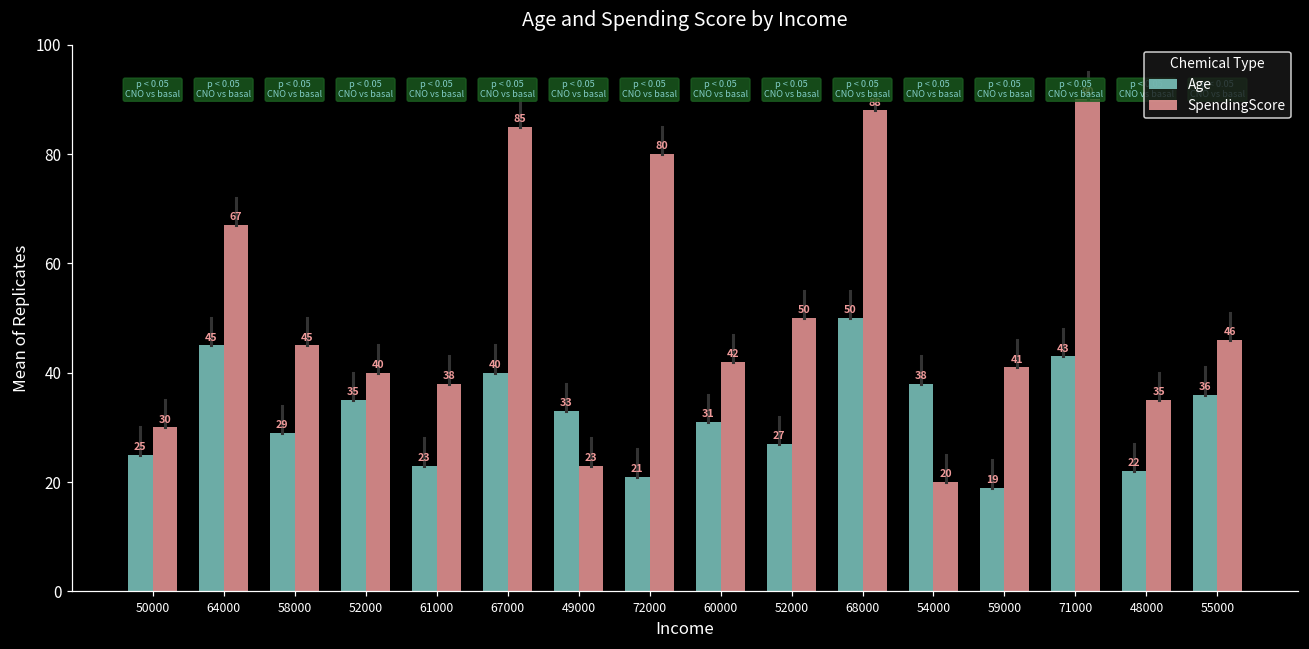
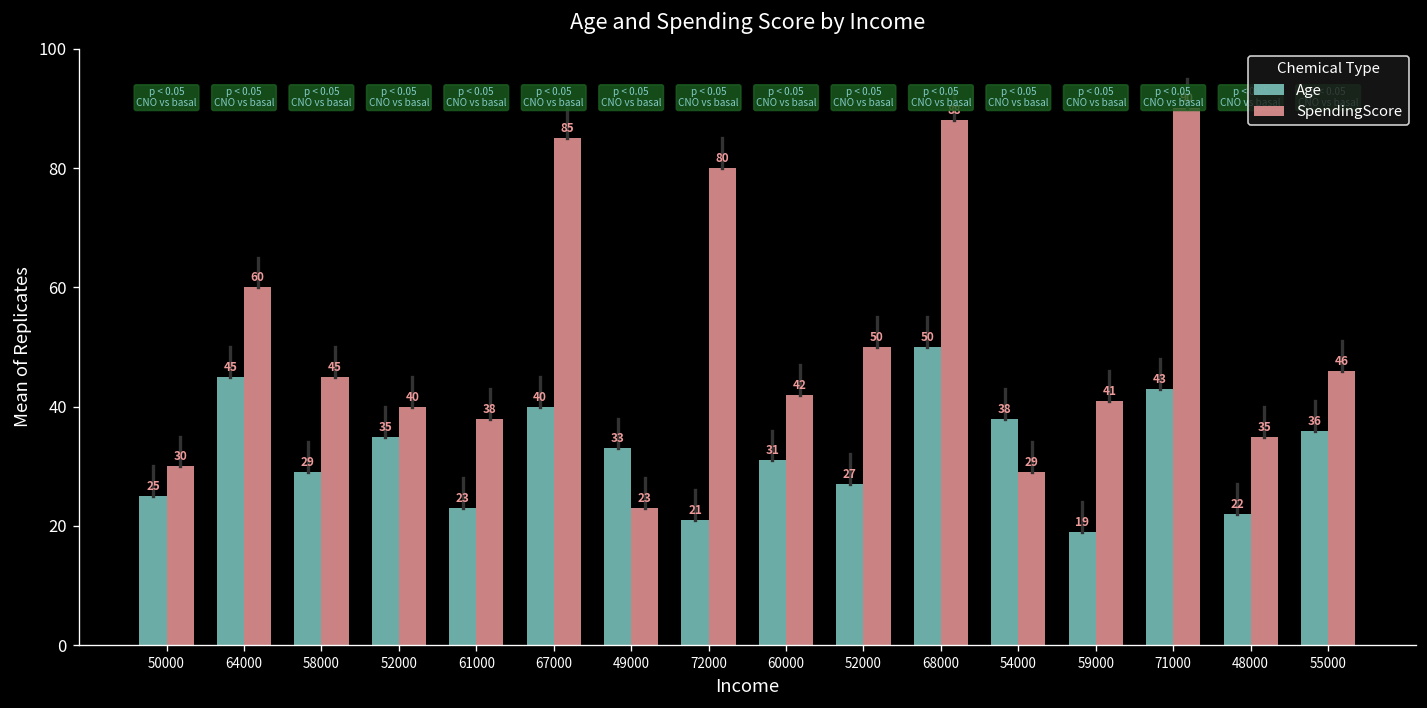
SpendingScore, 64000: 67 -> 60
SpendingScore, 54000: 20 -> 29
